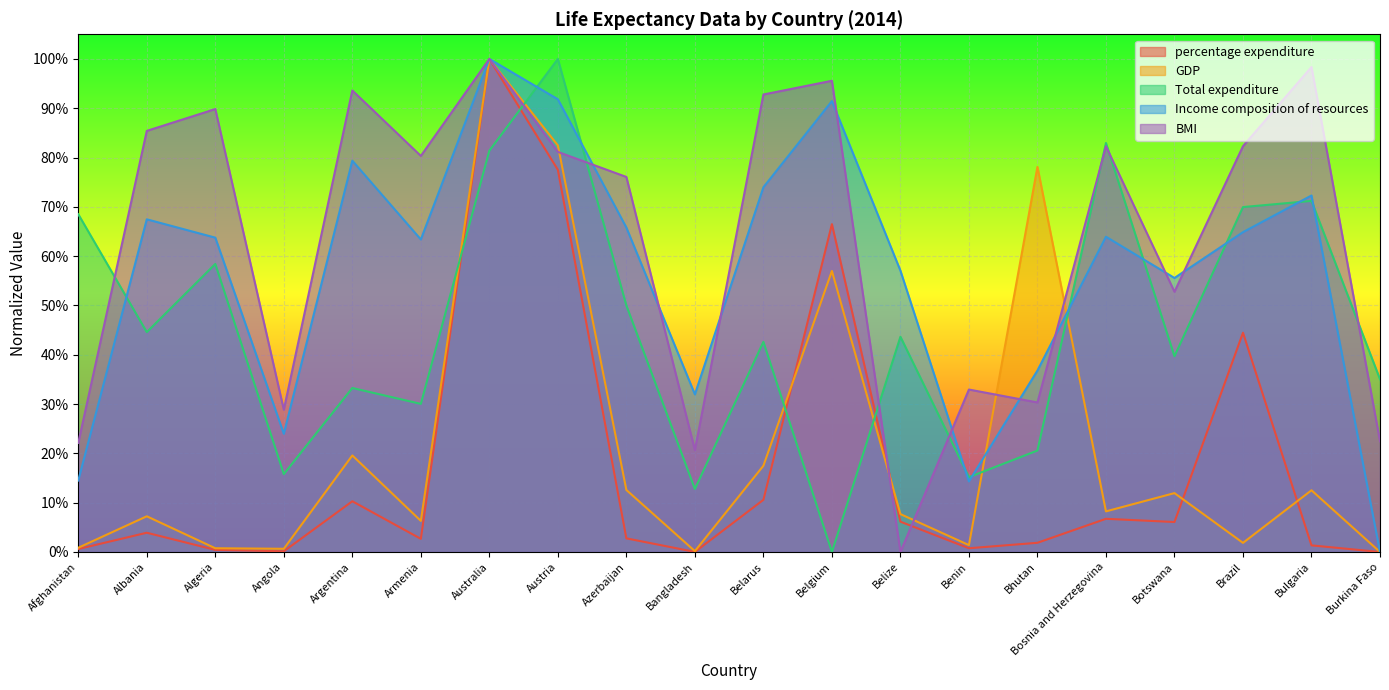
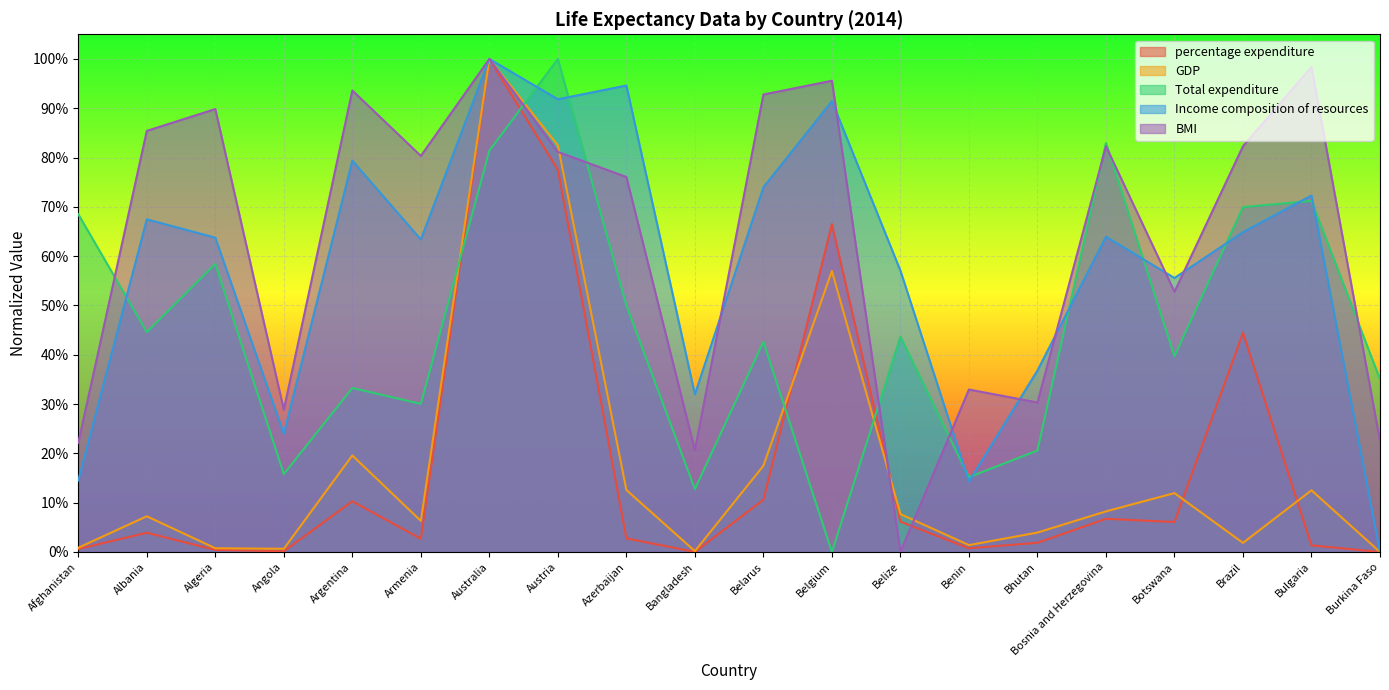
Income composition of resources, Azerbaijan: 66% -> 95%
GDP, Bhutan: 78% -> 4%
